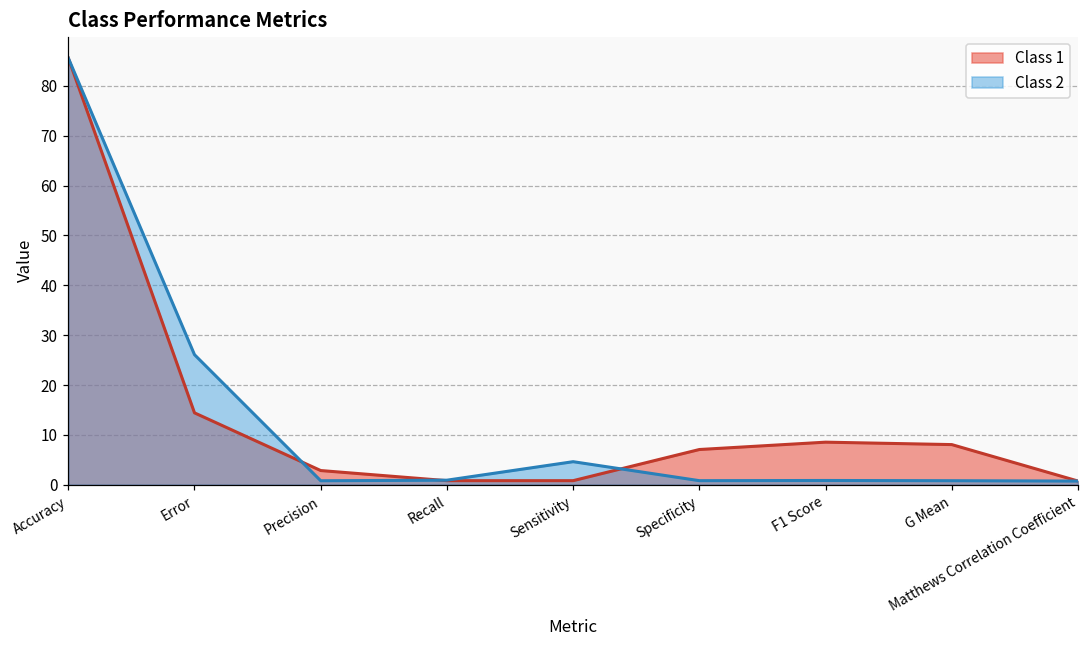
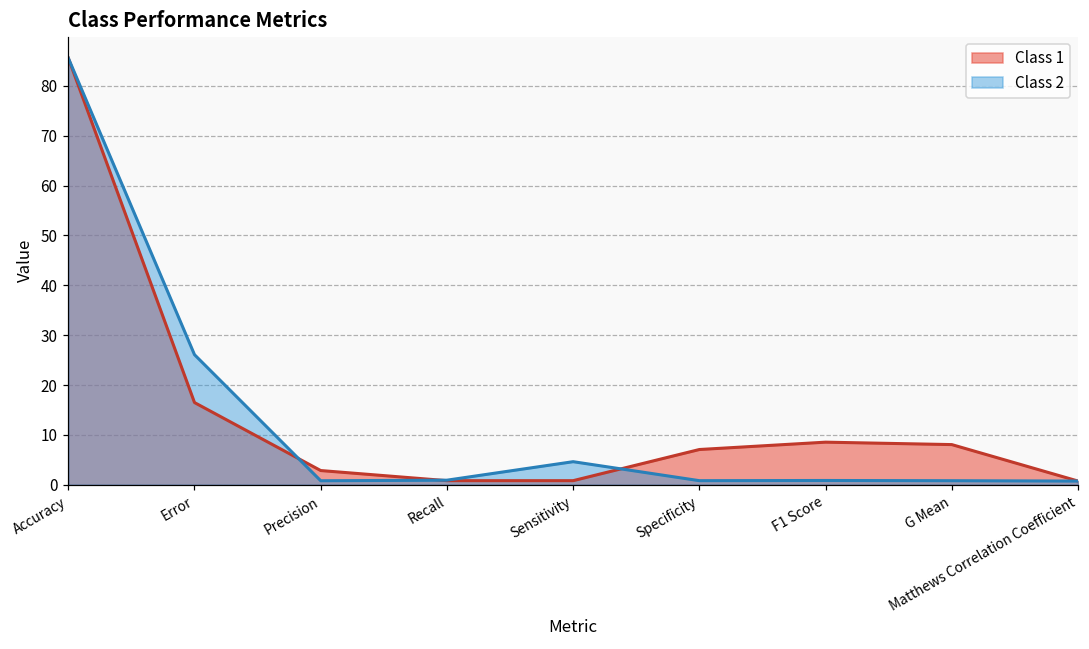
Class 1, Error: 14 -> 16
